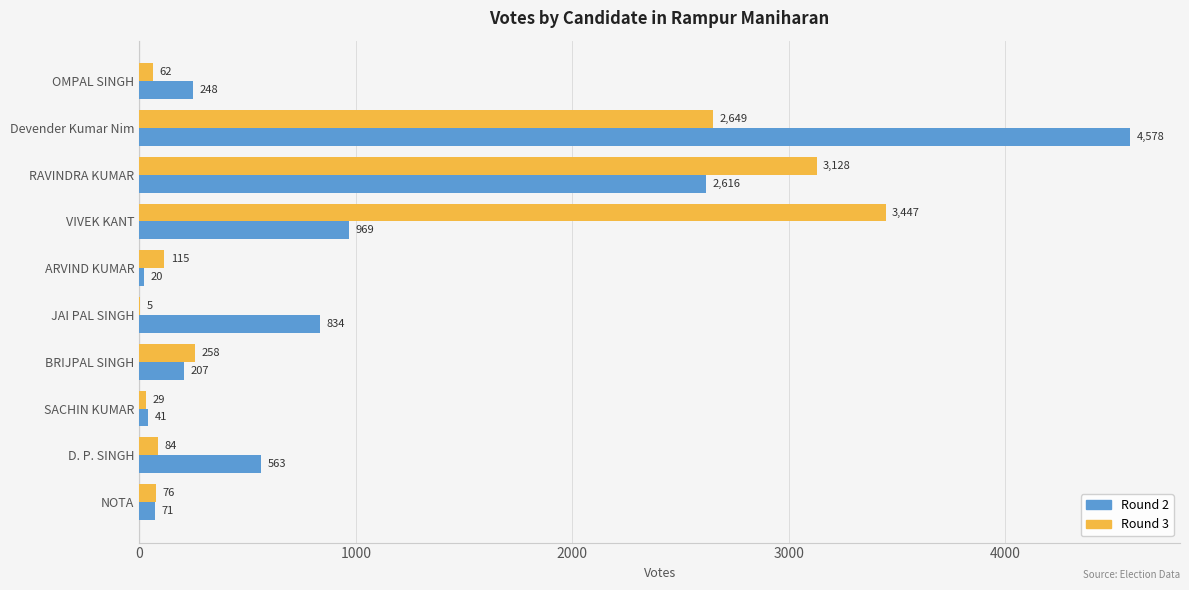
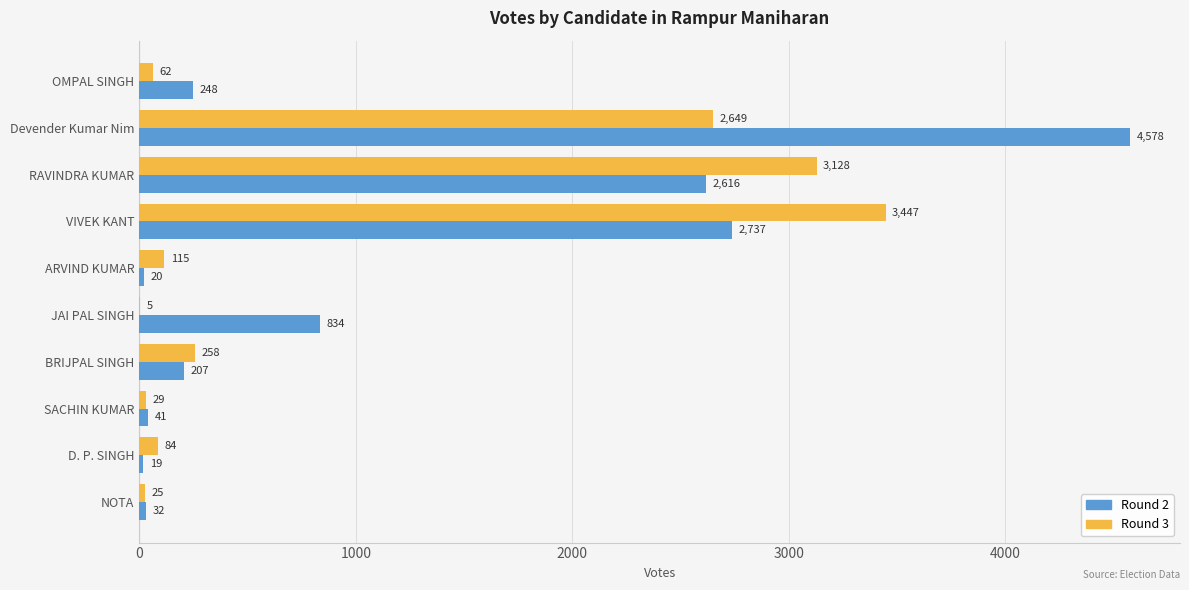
Round 2, VIVEK KANT: 969 -> 2,737
Round 2, D. P. SINGH: 563 -> 19
Round 3, NOTA: 76 -> 25
Round 2, NOTA: 71 -> 32
